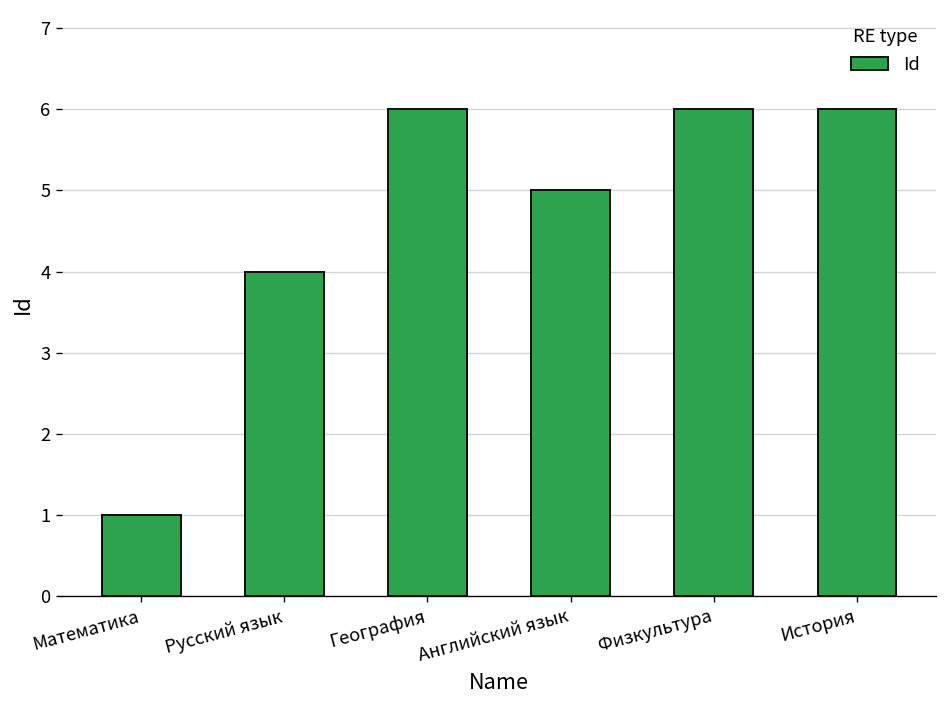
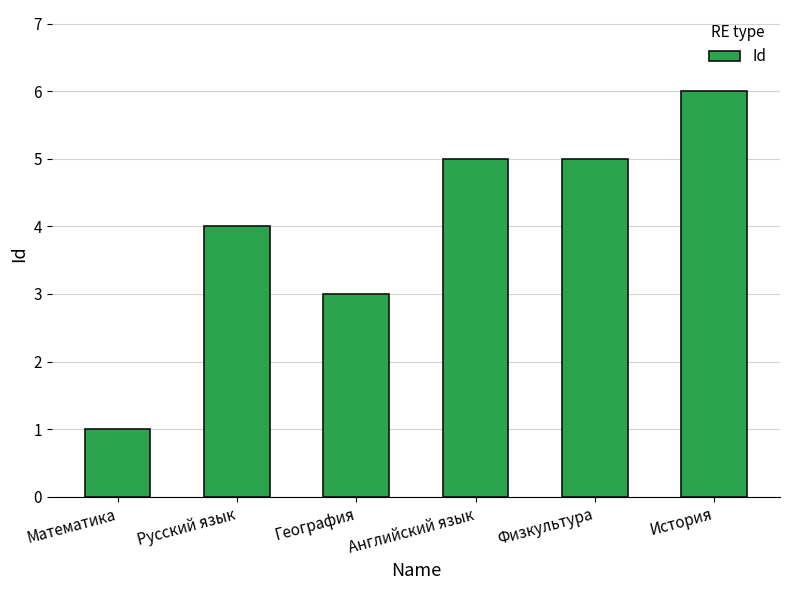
География: 6 -> 3
Физкультура: 6 -> 5
